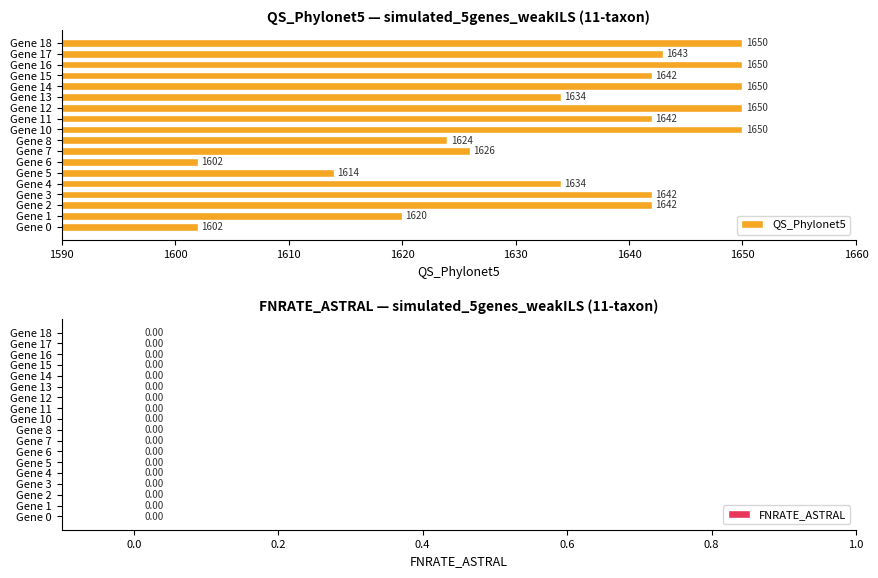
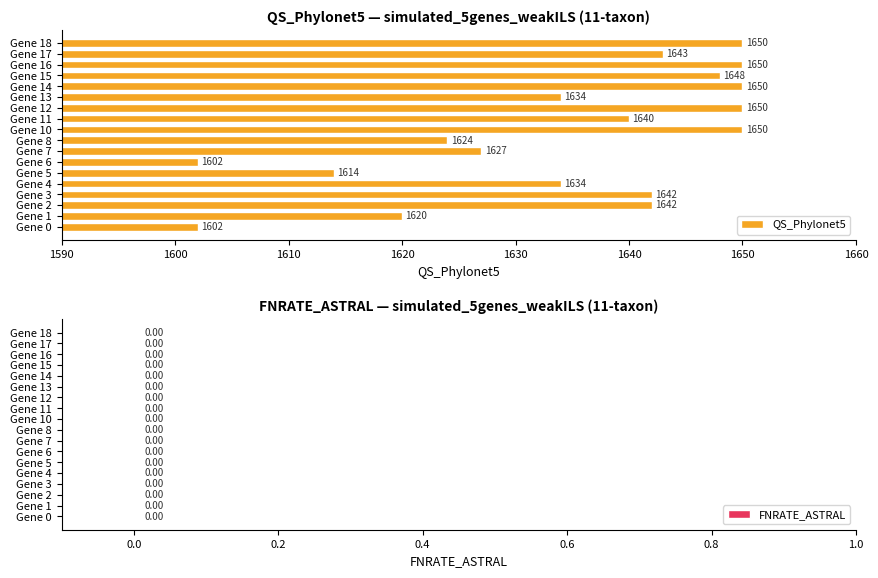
QS_Phylonet5 — simulated_5genes_weakILS (11-taxon), Gene 15: 1642 -> 1648
QS_Phylonet5 — simulated_5genes_weakILS (11-taxon), Gene 11: 1642 -> 1640
QS_Phylonet5 — simulated_5genes_weakILS (11-taxon), Gene 7: 1626 -> 1627
